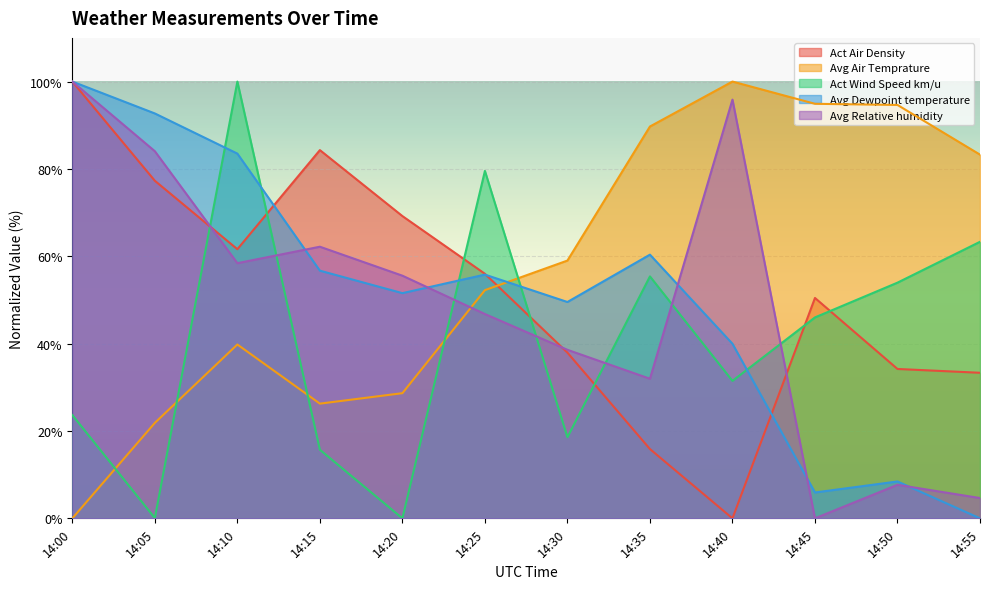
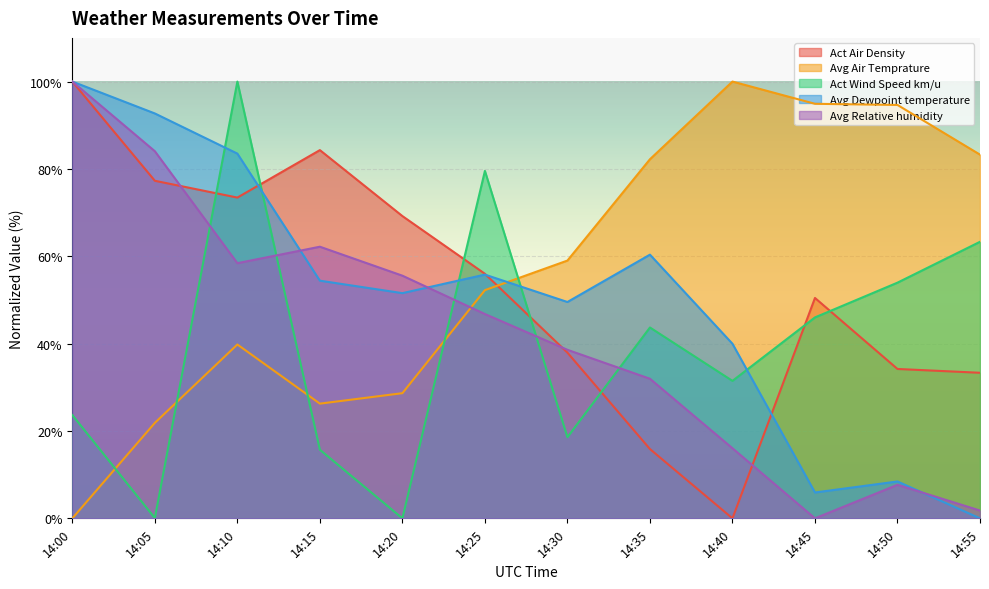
Act Air Density, 14:10: 62% -> 73%
Avg Dewpoint temperature, 14:15: 57% -> 54%
Avg Air Temprature, 14:35: 90% -> 82%
Act Wind Speed km/u, 14:35: 55% -> 44%
Avg Relative humidity, 14:40: 96% -> 16%
Avg Relative humidity, 14:55: 5% -> 2%
